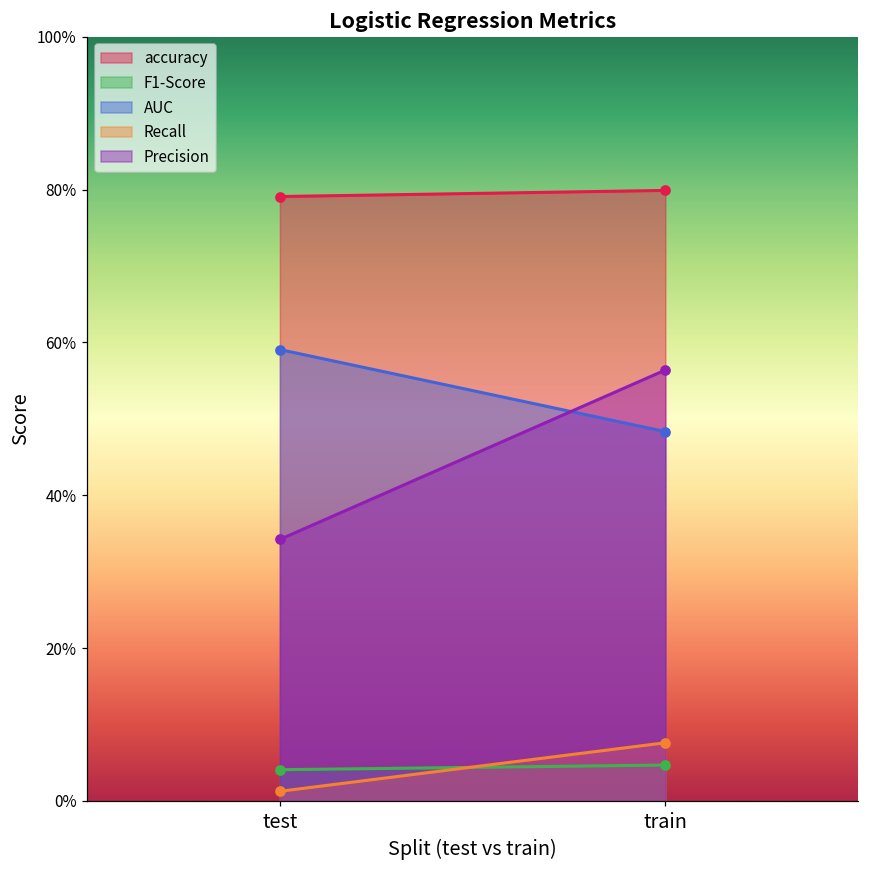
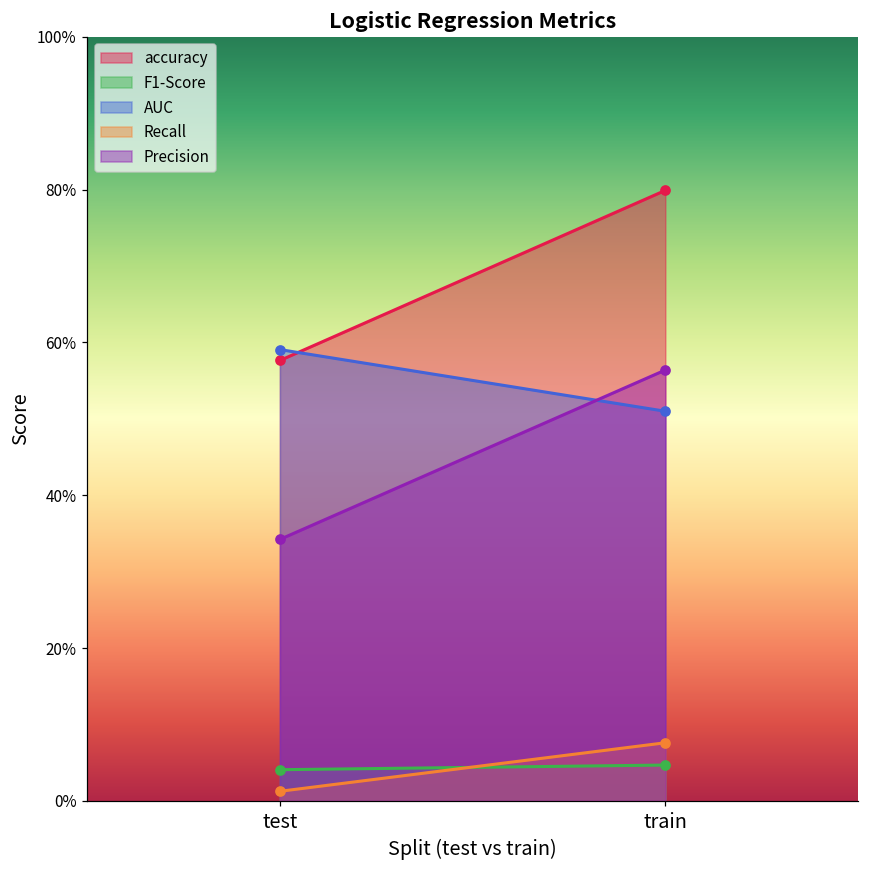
accuracy, test: 79% -> 58%
AUC, train: 48% -> 51%
